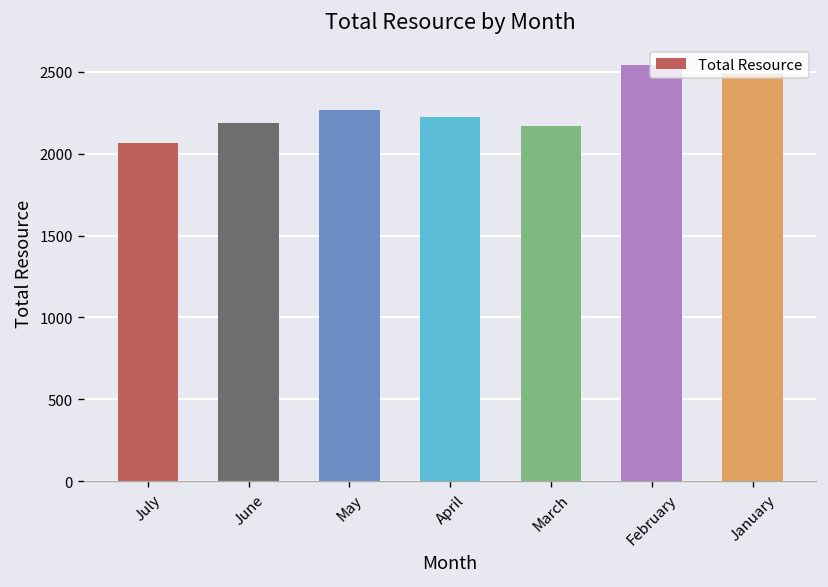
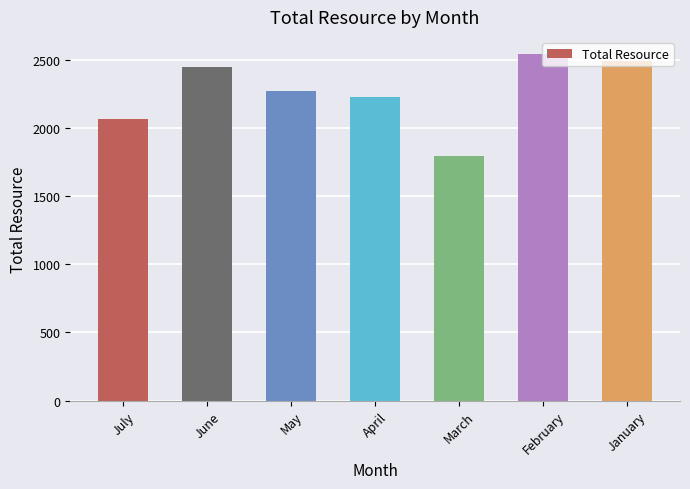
June: 2190 -> 2440
March: 2170 -> 1790
